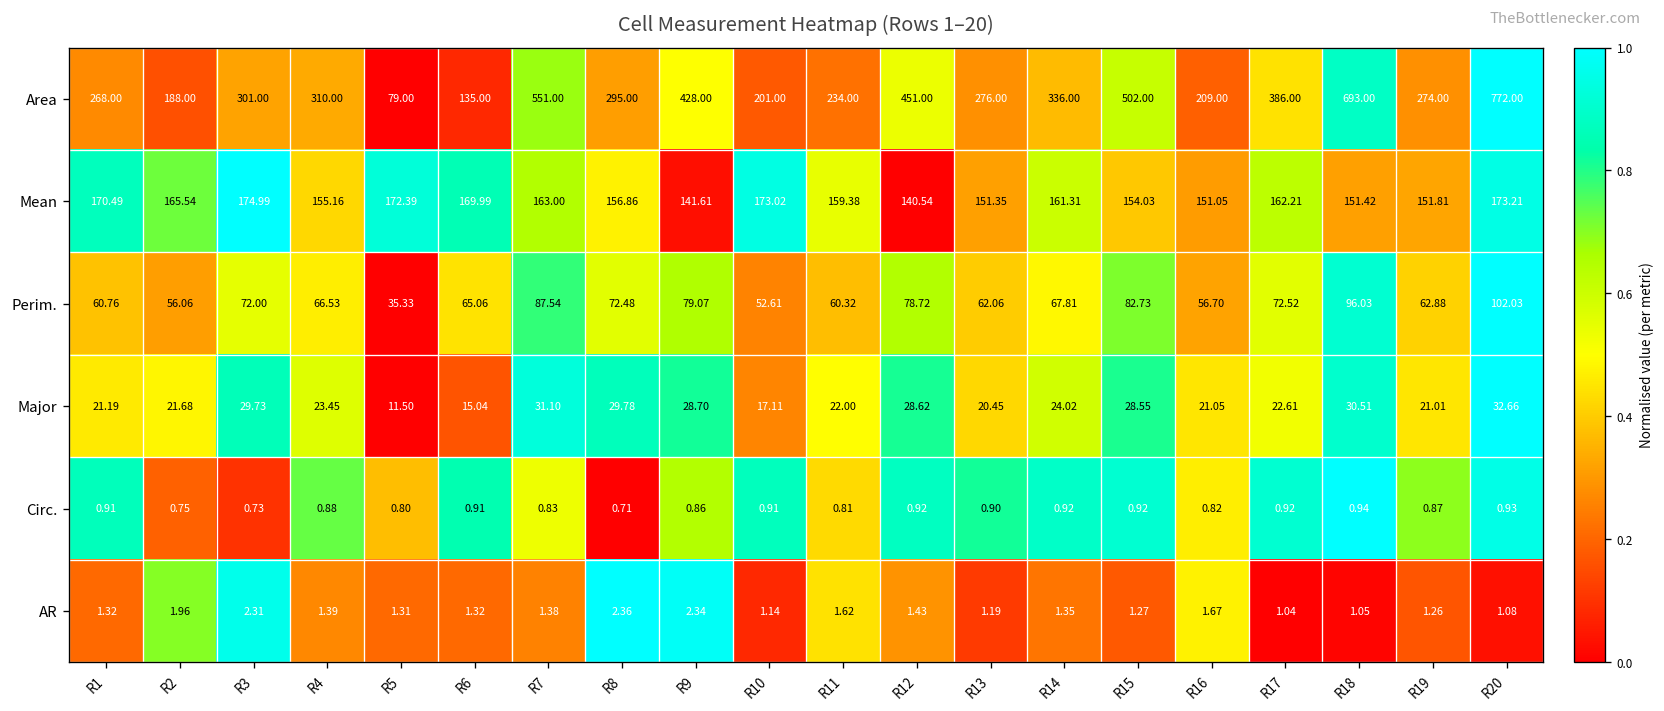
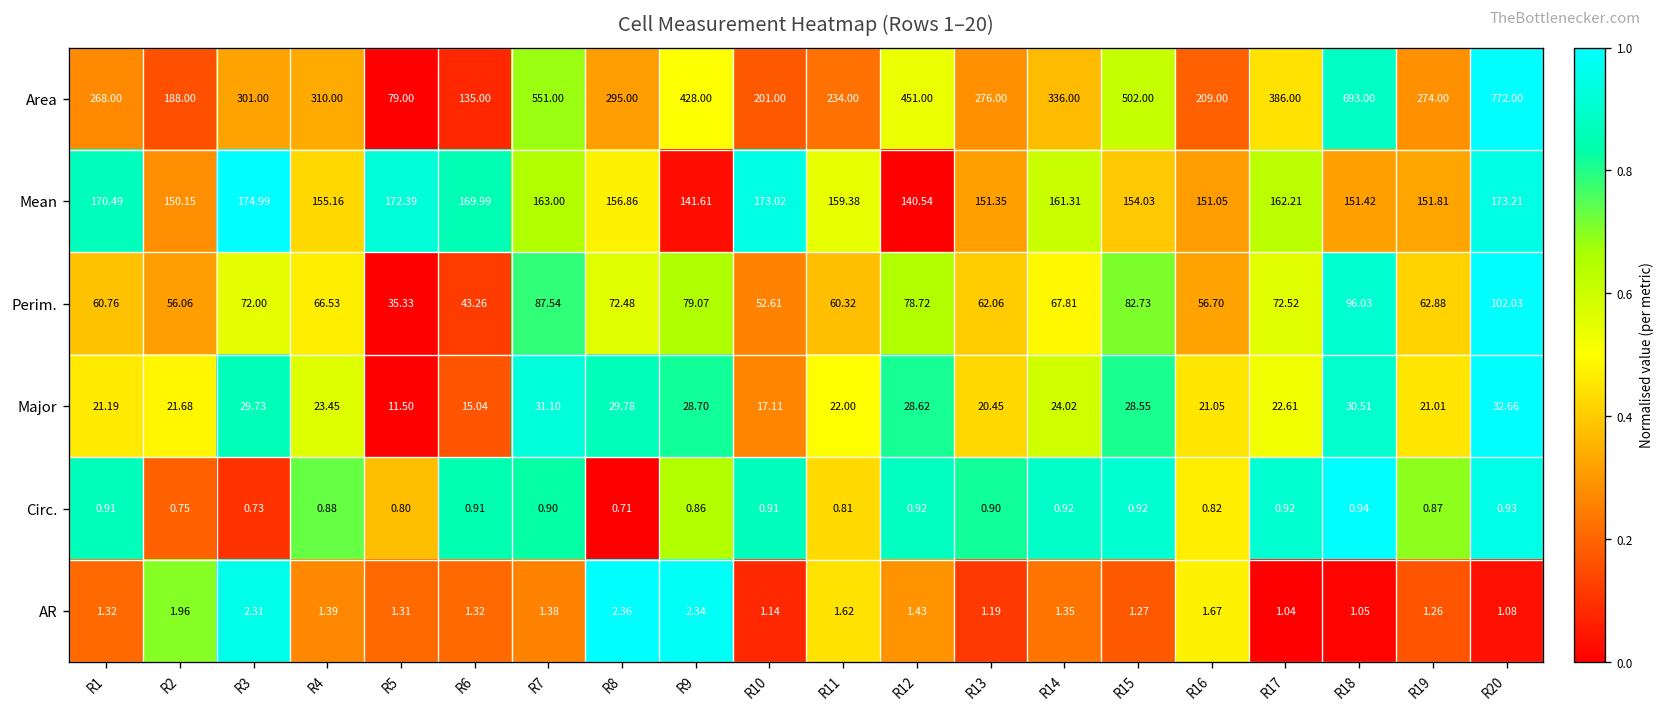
Mean, R2: 165.54 -> 150.15
Perim., R6: 65.06 -> 43.26
Circ., R7: 0.83 -> 0.90
